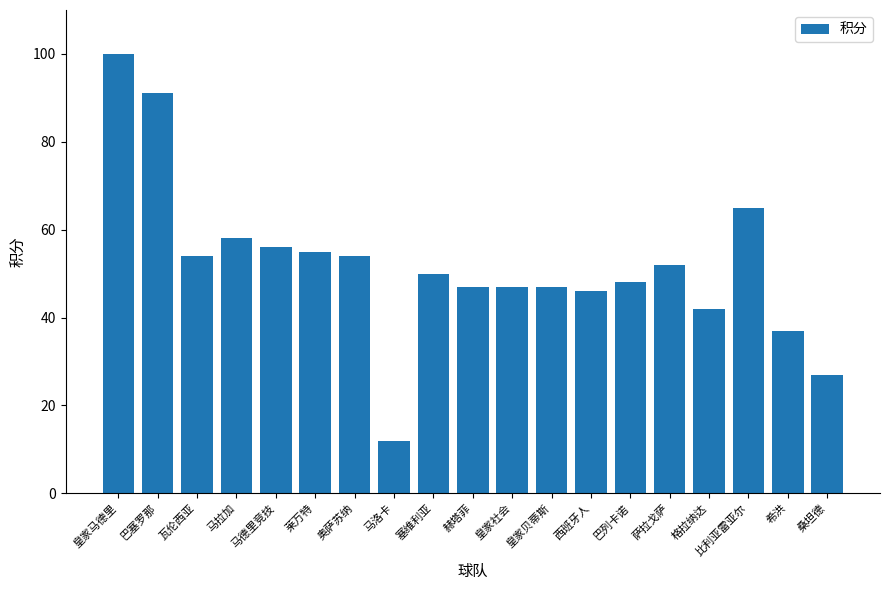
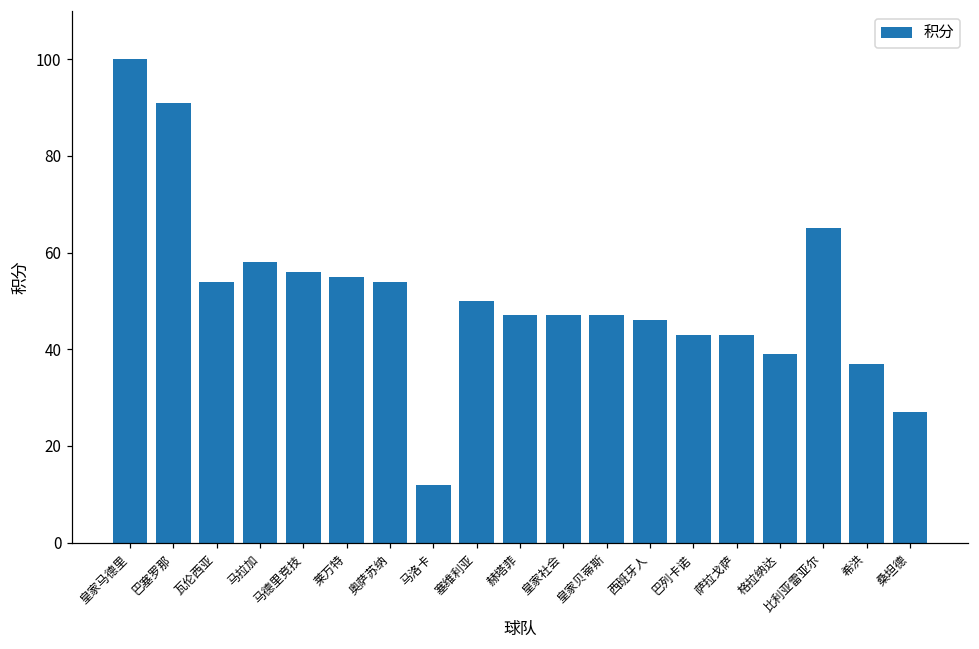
巴列卡诺: 48 -> 43
萨拉戈萨: 52 -> 43
格拉纳达: 42 -> 39
